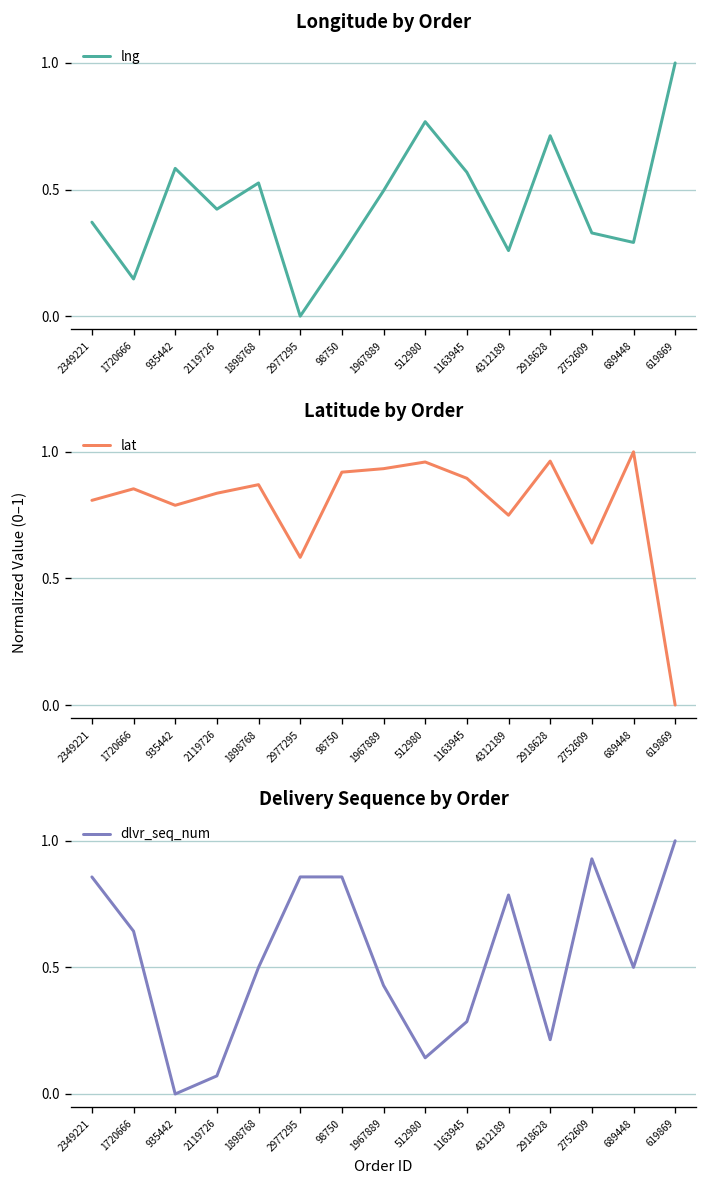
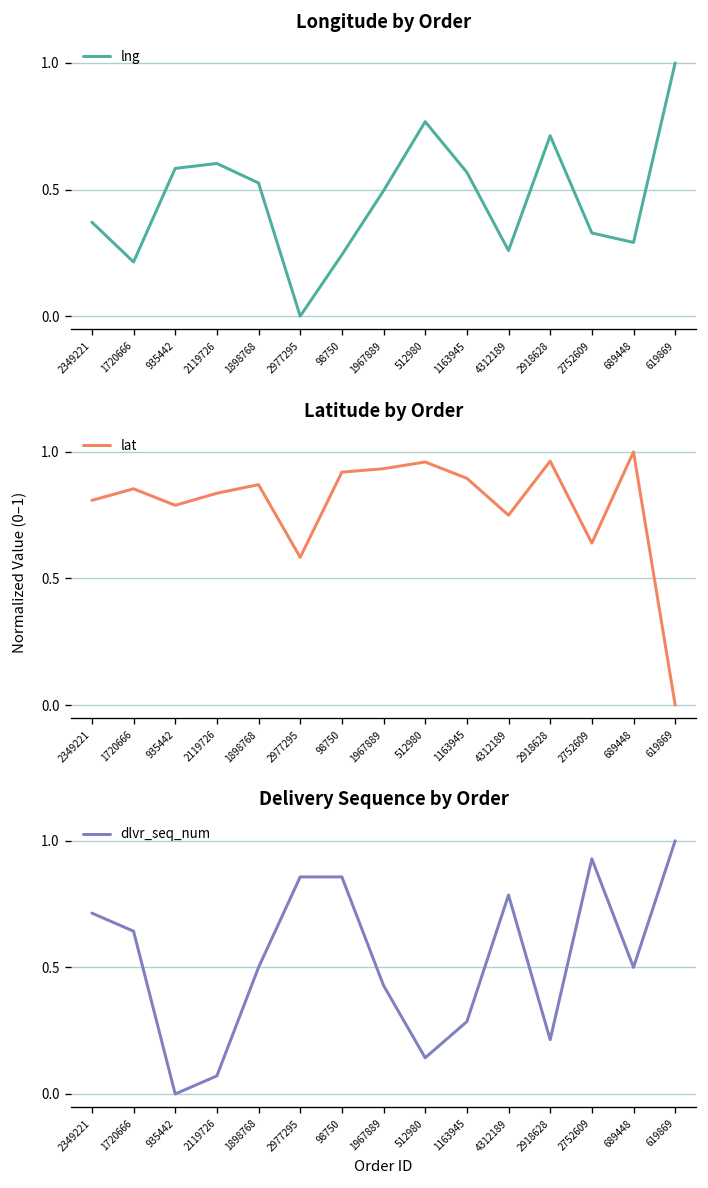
Longitude by Order, 1720666: 0.15 -> 0.21
Longitude by Order, 2119726: 0.42 -> 0.60
Delivery Sequence by Order, 2349221: 0.86 -> 0.71
